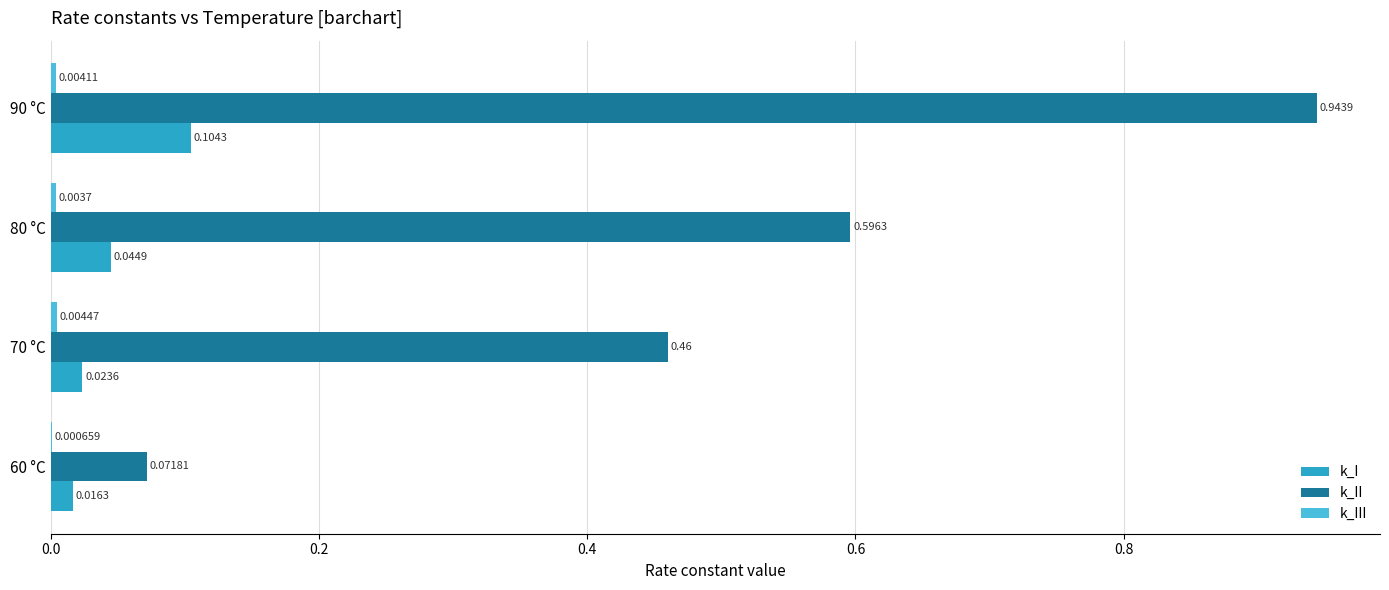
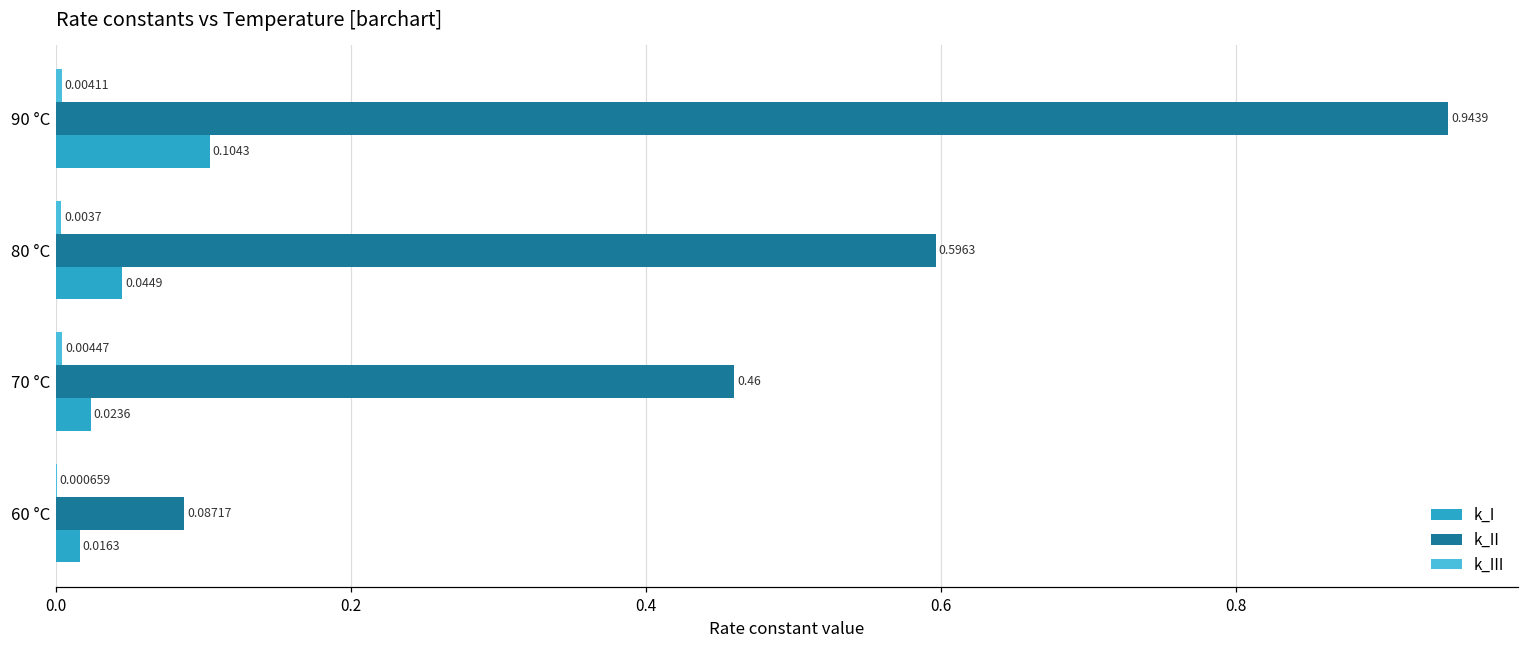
k_II, 60 °C: 0.07181 -> 0.08717
